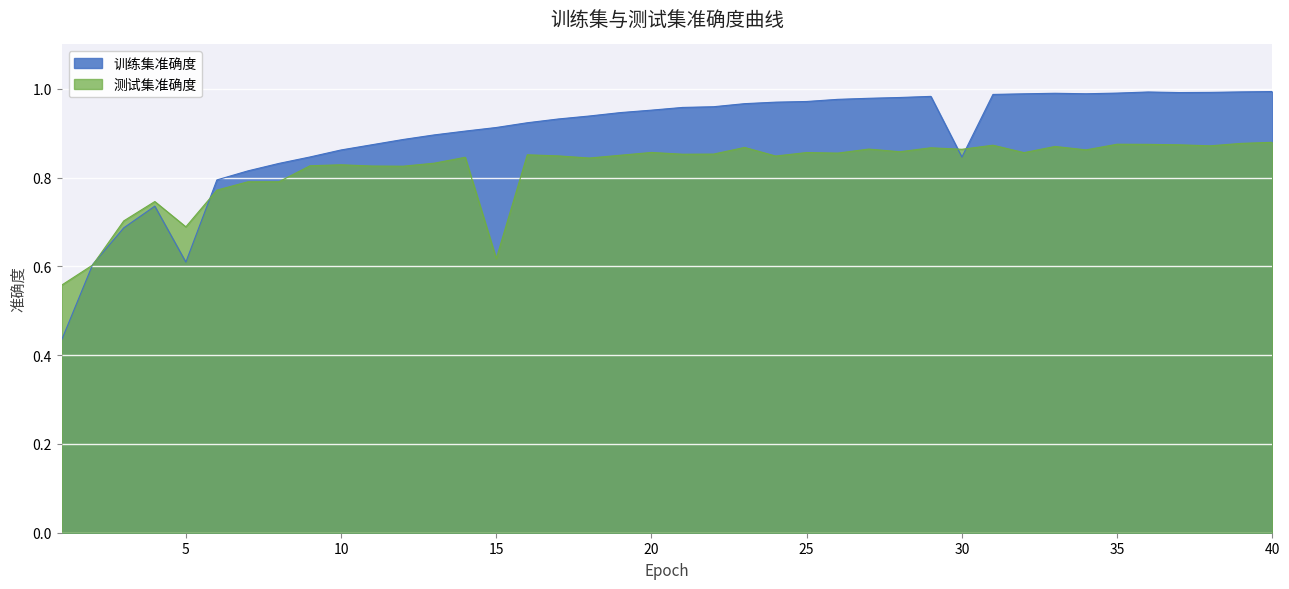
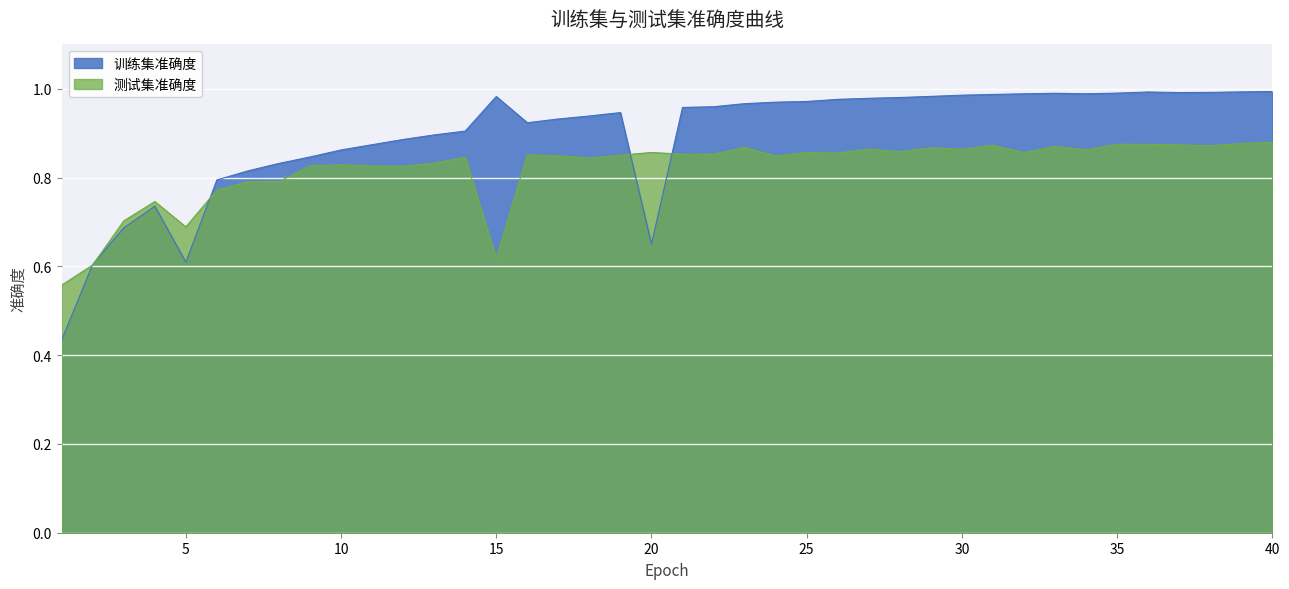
训练集准确度, 15: 0.91 -> 0.98
训练集准确度, 20: 0.95 -> 0.65
训练集准确度, 30: 0.85 -> 0.99
